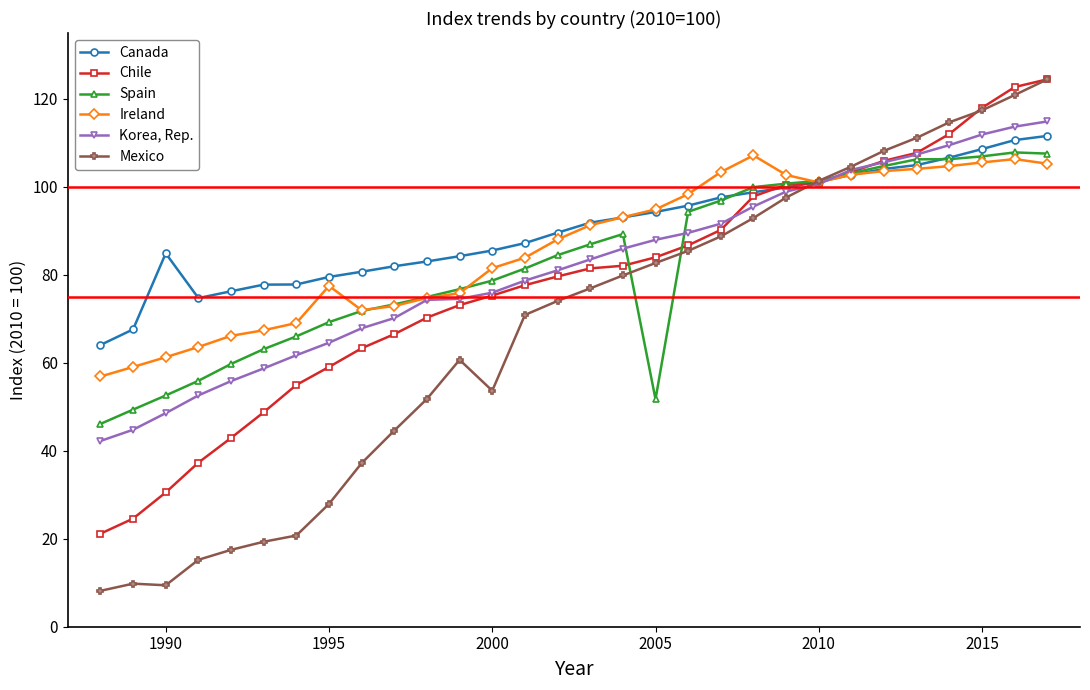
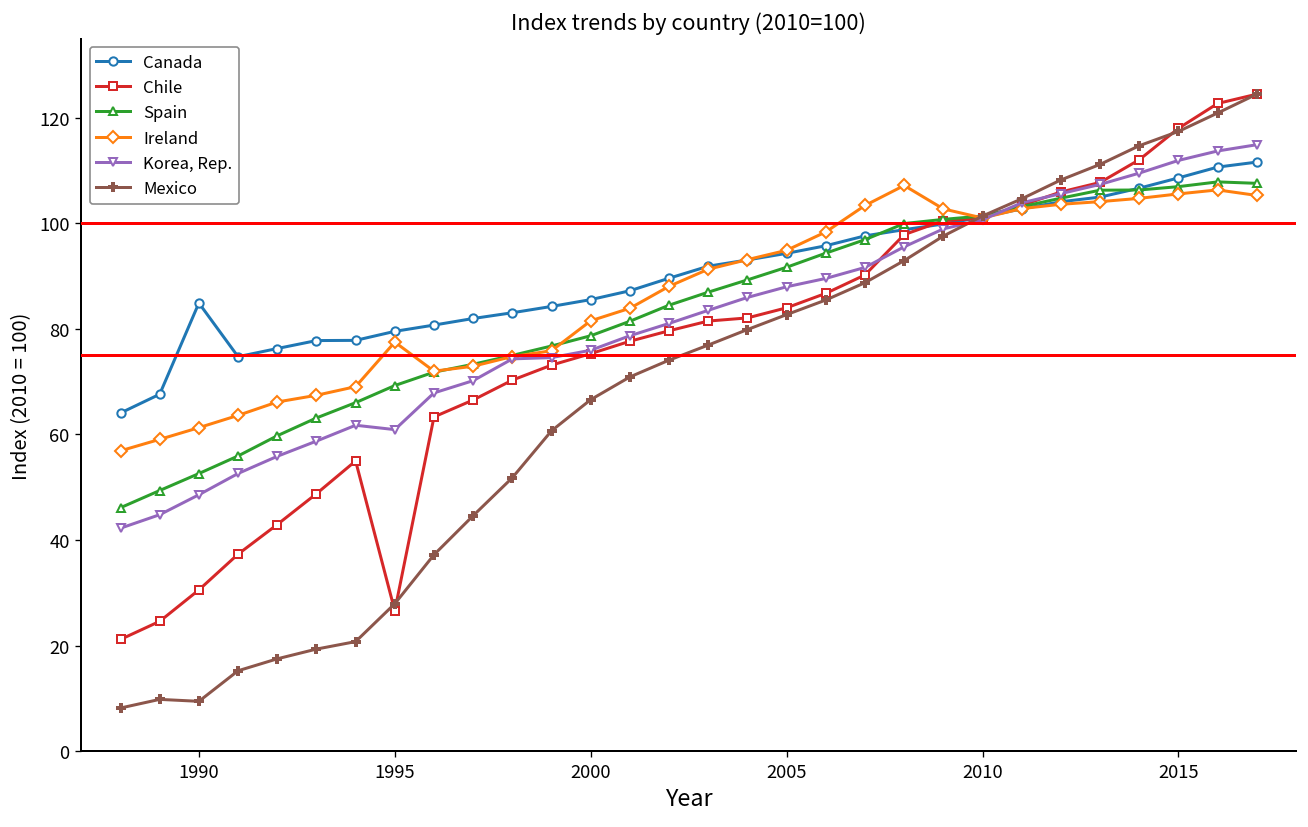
Chile, 1995: 59 -> 27
Korea, Rep., 1995: 65 -> 61
Mexico, 2000: 54 -> 67
Spain, 2005: 52 -> 92
